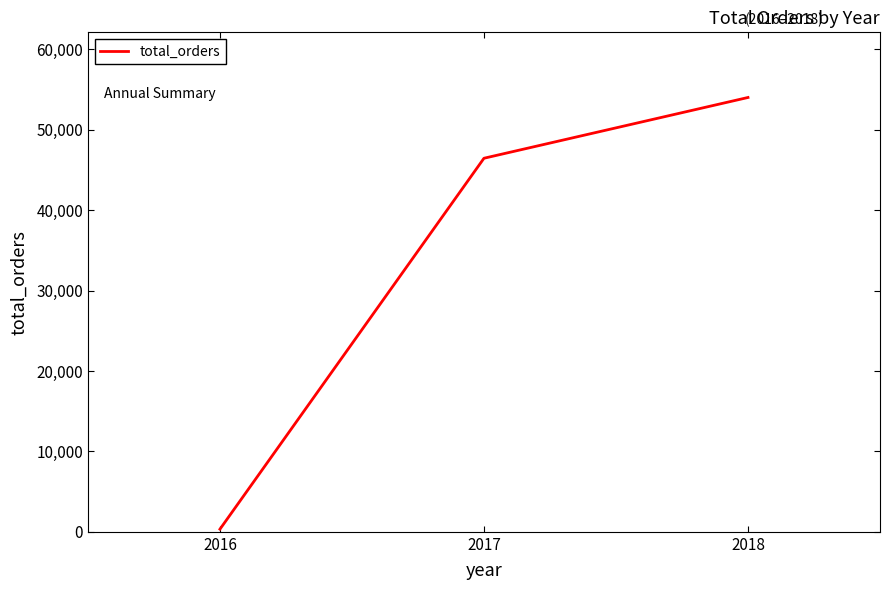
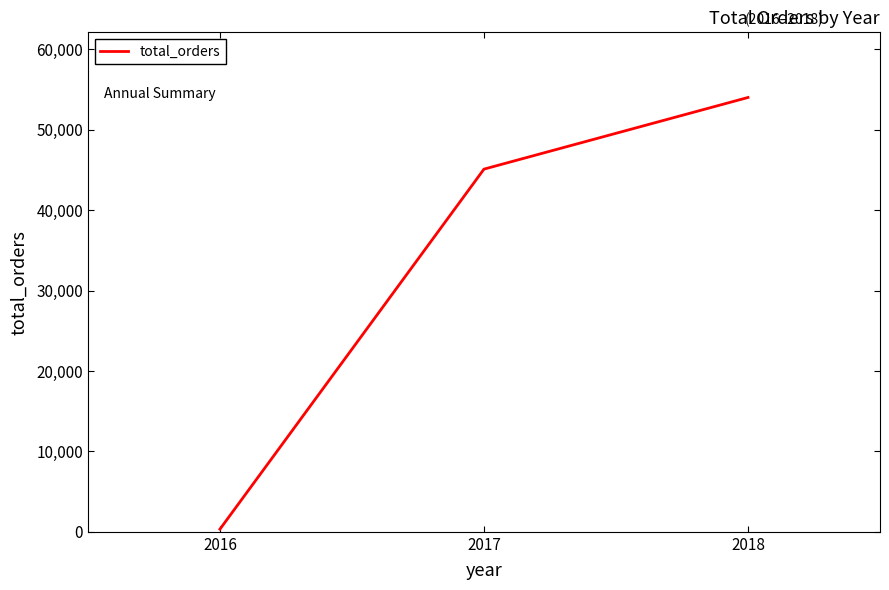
2017: 46,000 -> 45,000
